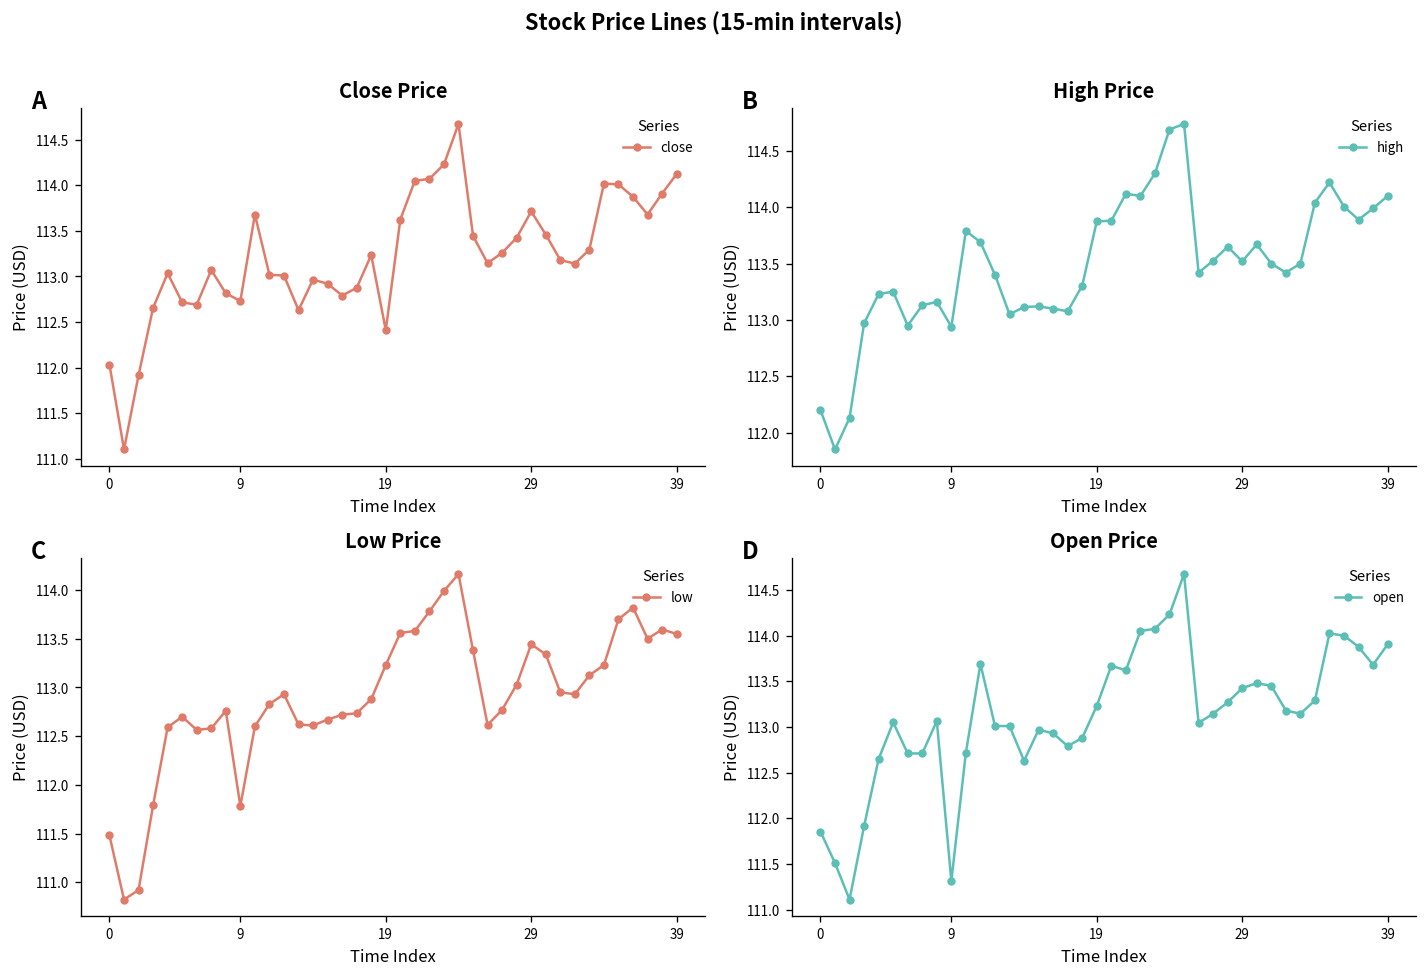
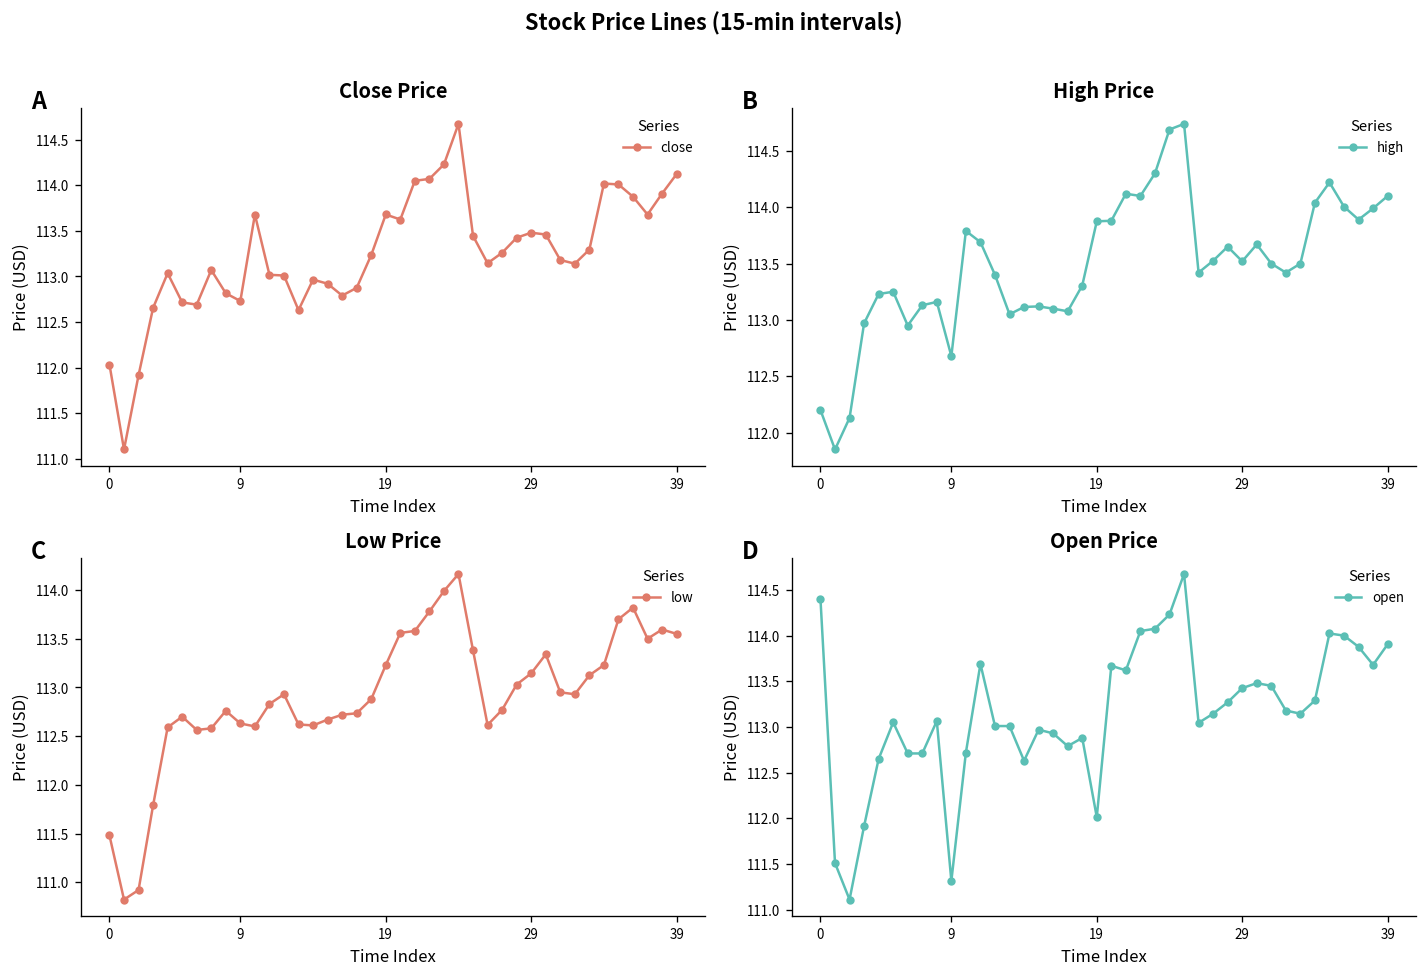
Close Price, 19: 112.4 -> 113.7
Close Price, 29: 113.7 -> 113.5
High Price, 9: 112.9 -> 112.7
Low Price, 9: 111.8 -> 112.6
Low Price, 29: 113.4 -> 113.1
Open Price, 0: 111.9 -> 114.4
Open Price, 19: 113.2 -> 112.0
